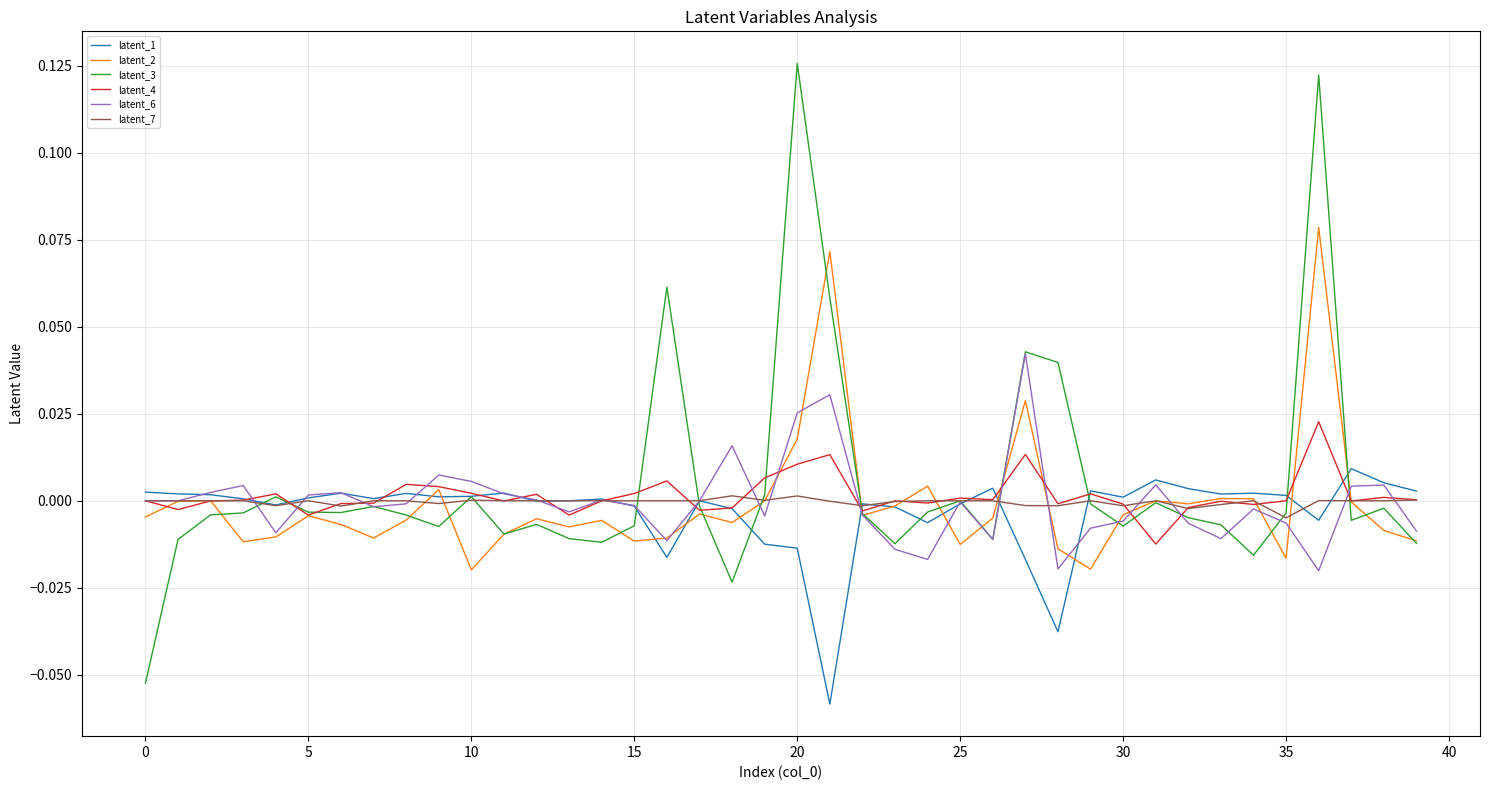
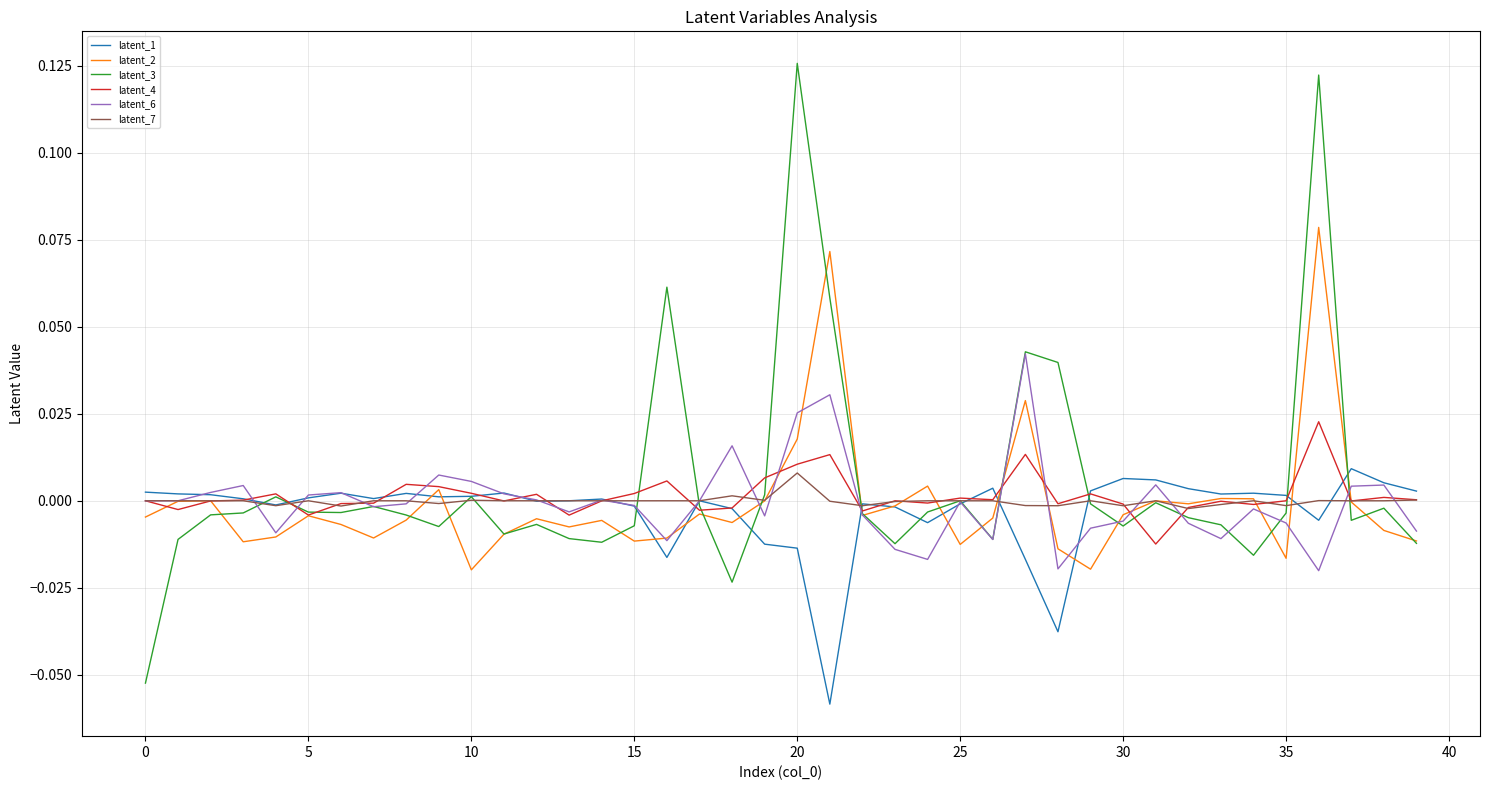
latent_7, 20: 0.001 -> 0.008
latent_1, 30: 0.001 -> 0.006
latent_7, 35: -0.005 -> -0.001
